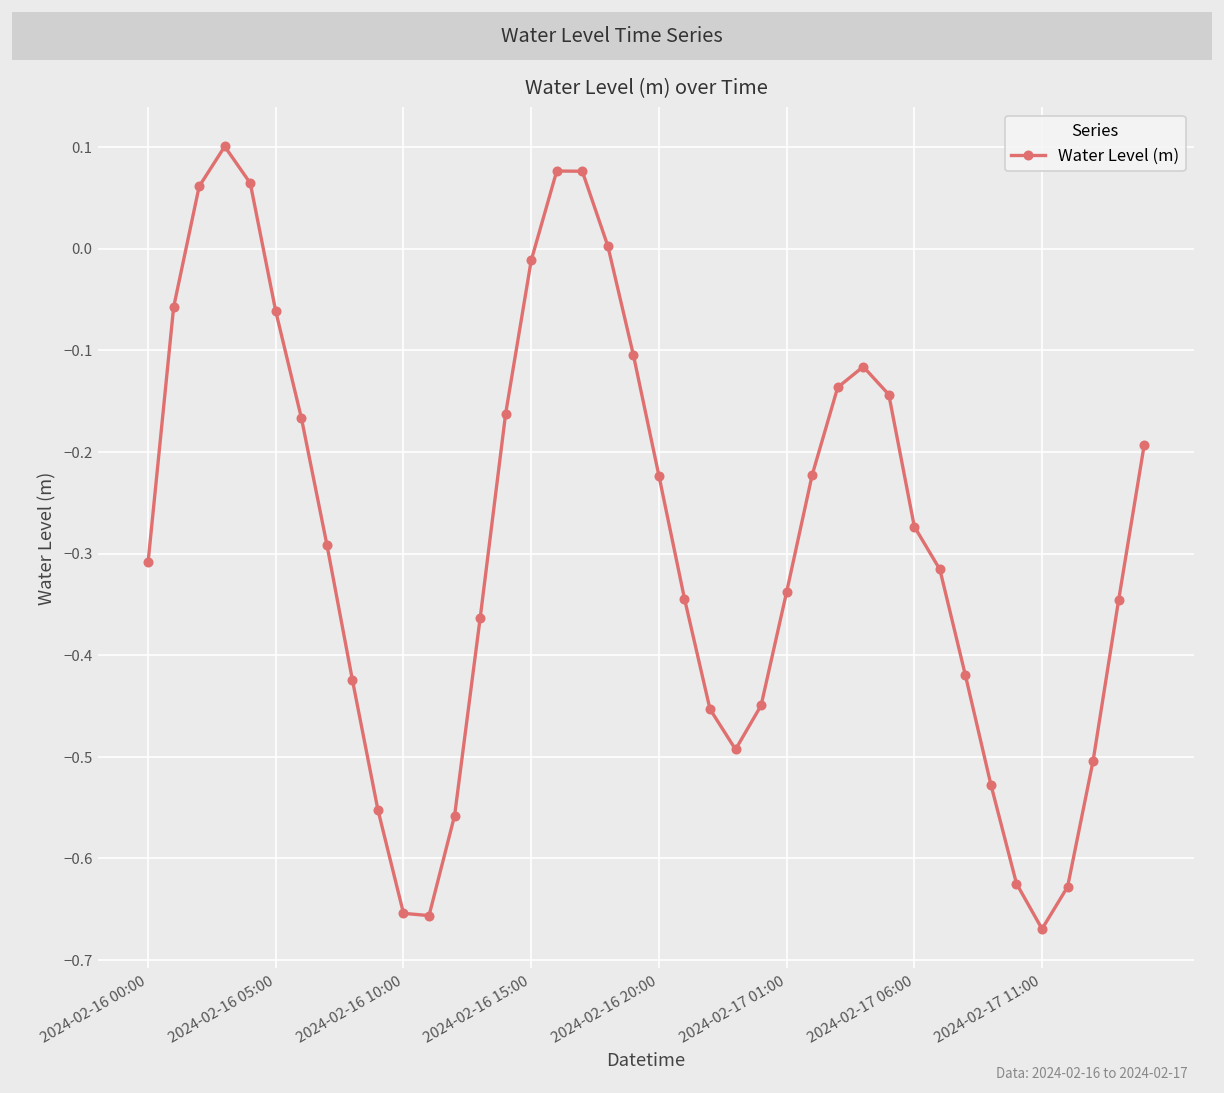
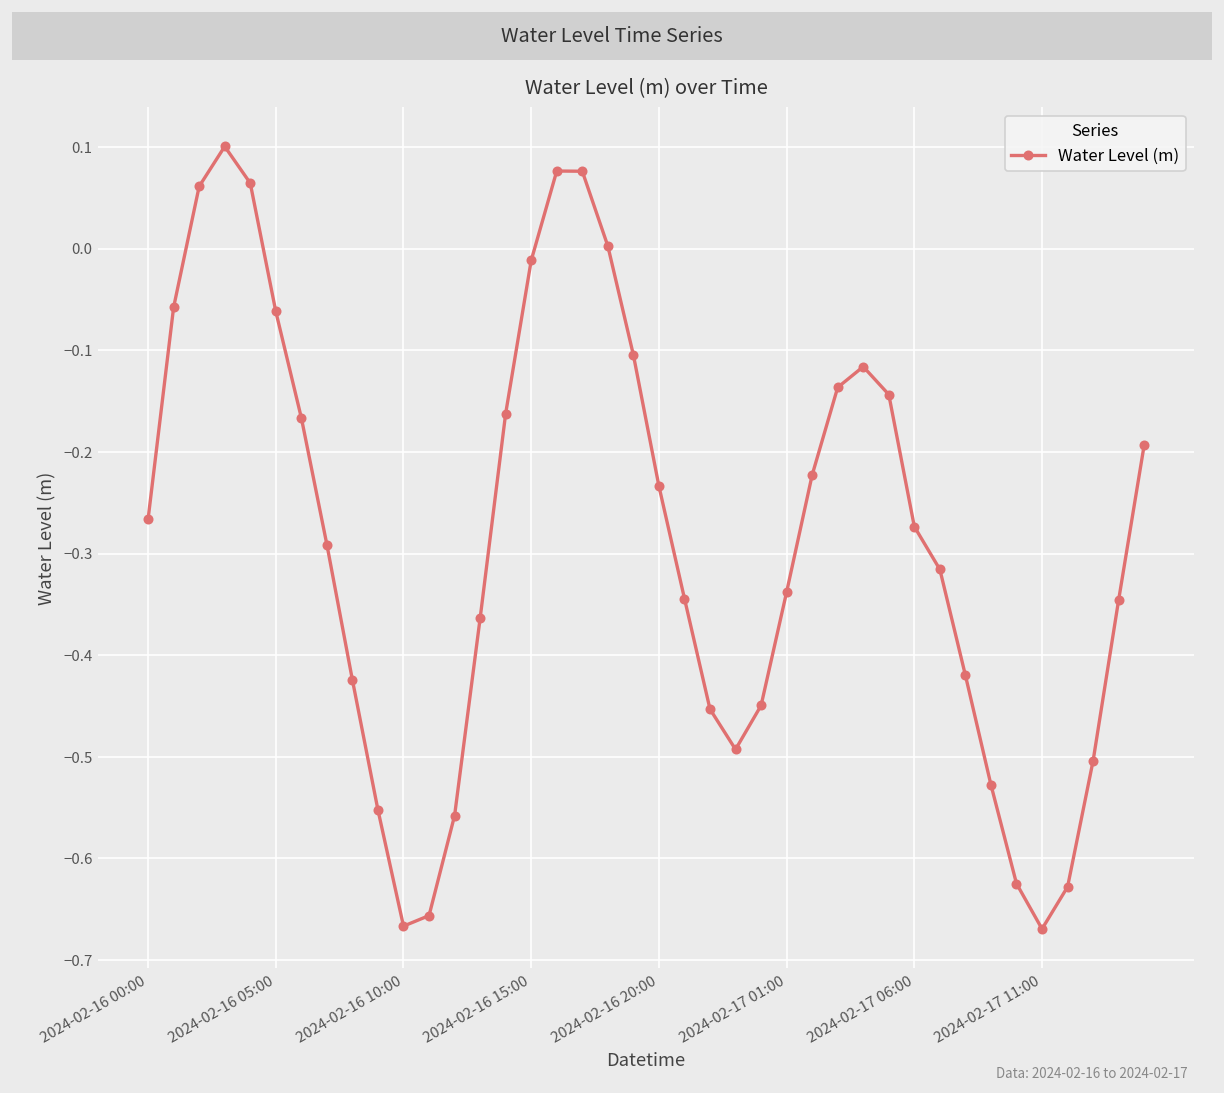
2024-02-16 00:00: -0.31 -> -0.27
2024-02-16 10:00: -0.65 -> -0.67
2024-02-16 20:00: -0.22 -> -0.23
